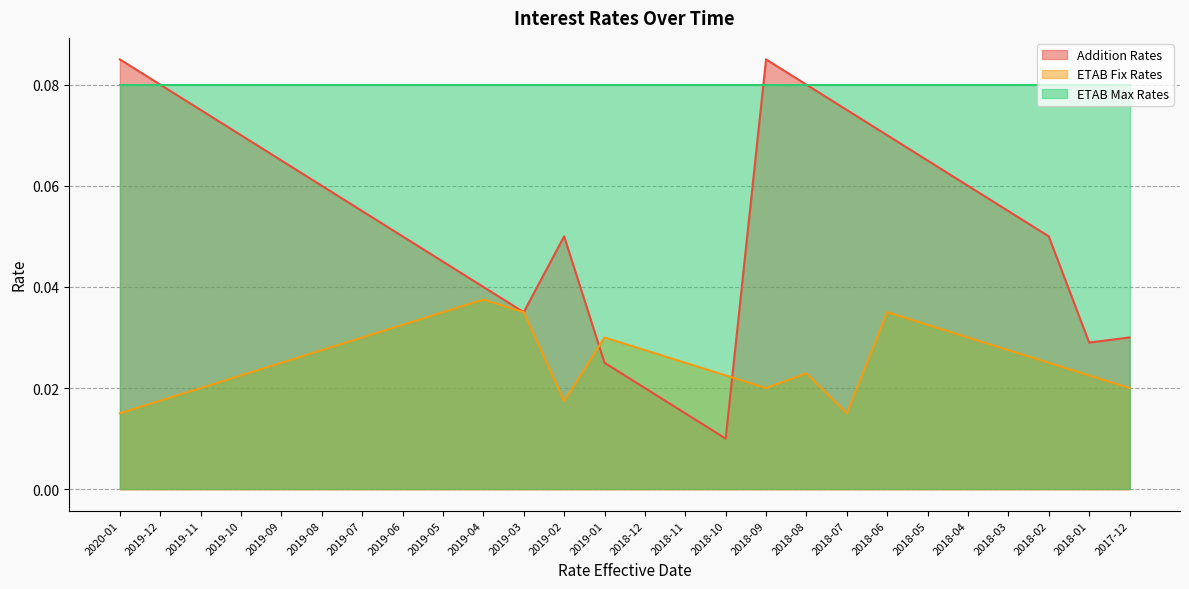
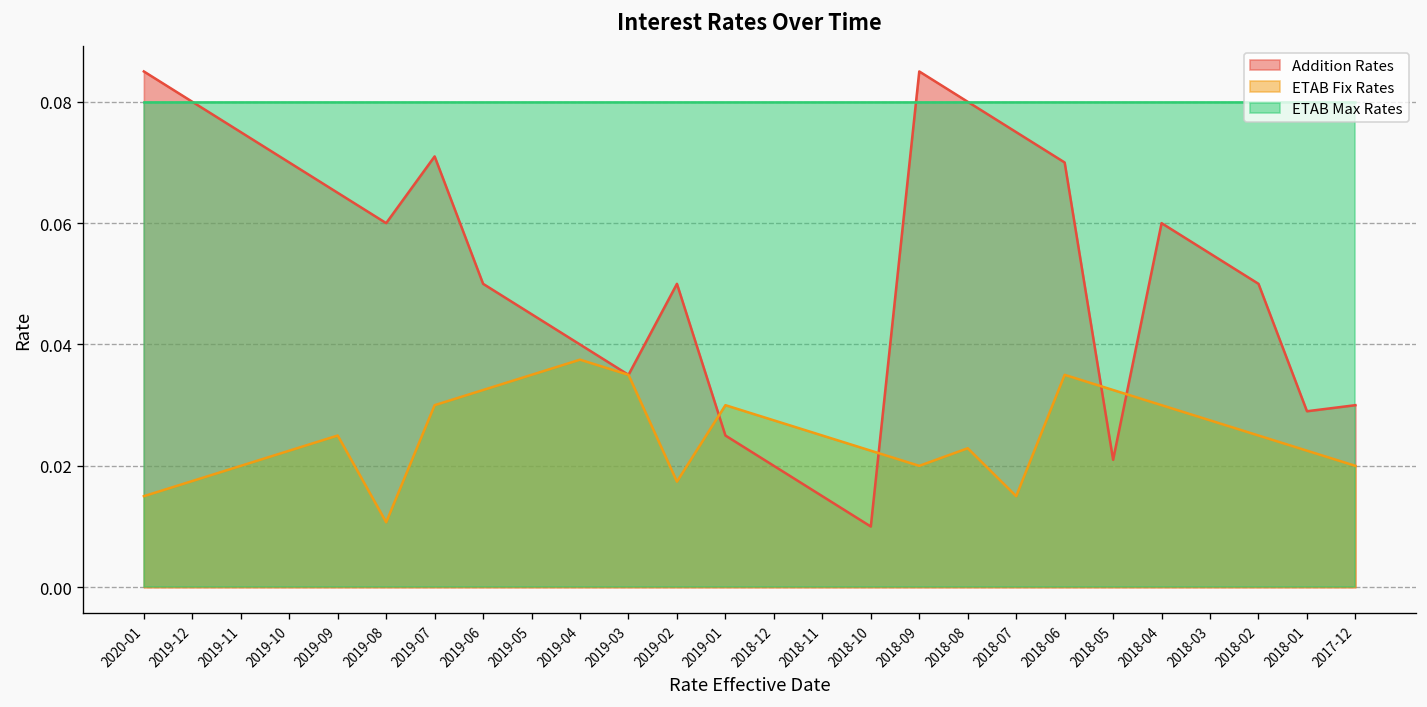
ETAB Fix Rates, 2019-08: 0.028 -> 0.011
Addition Rates, 2019-07: 0.055 -> 0.071
Addition Rates, 2018-05: 0.065 -> 0.021
